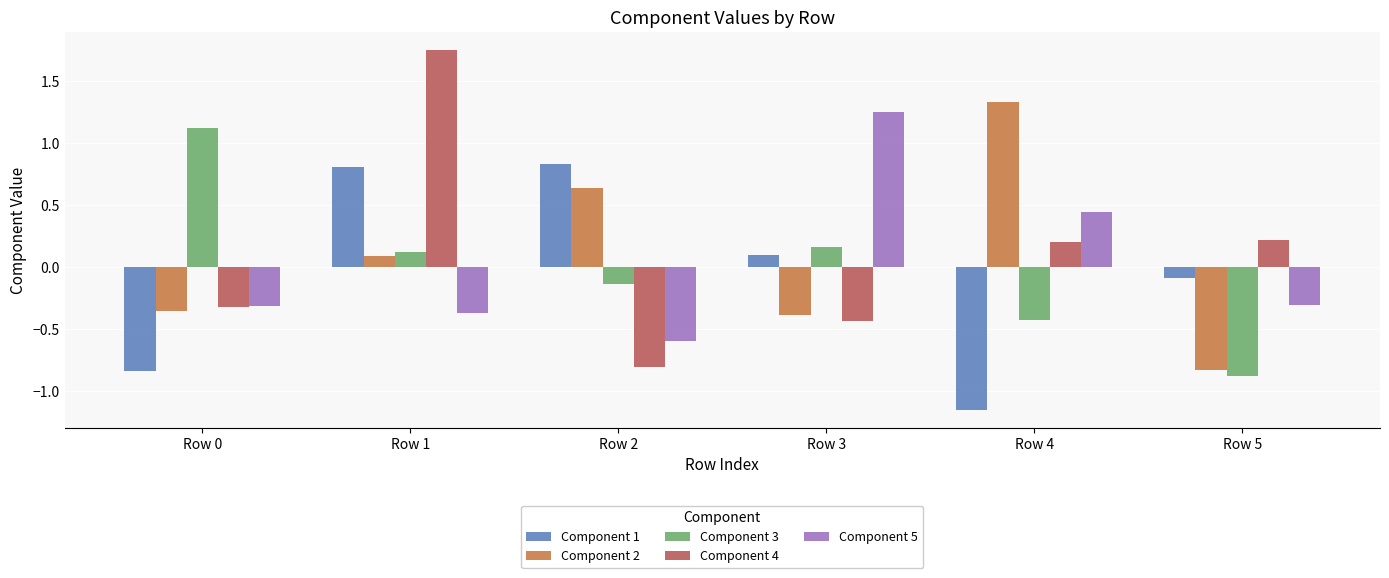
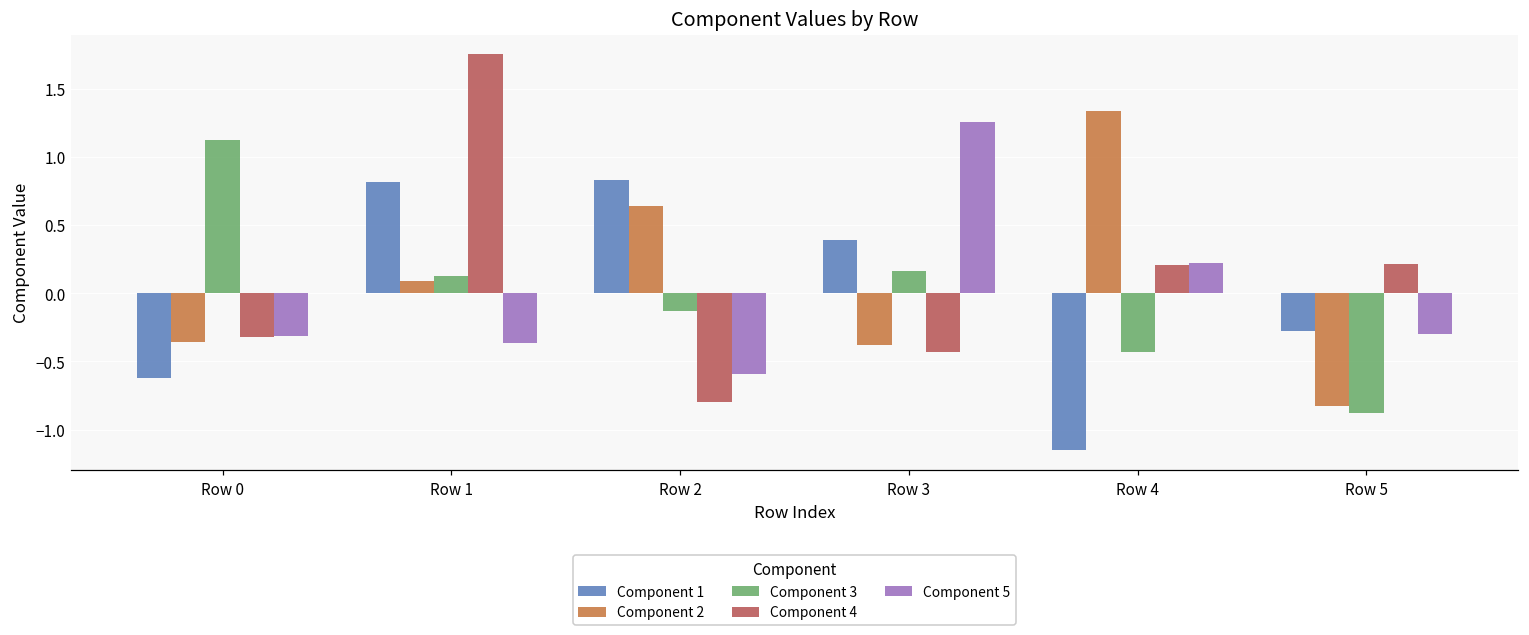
Component 1, Row 0: -0.84 -> -0.62
Component 1, Row 3: 0.10 -> 0.39
Component 5, Row 4: 0.44 -> 0.22
Component 1, Row 5: -0.08 -> -0.28
